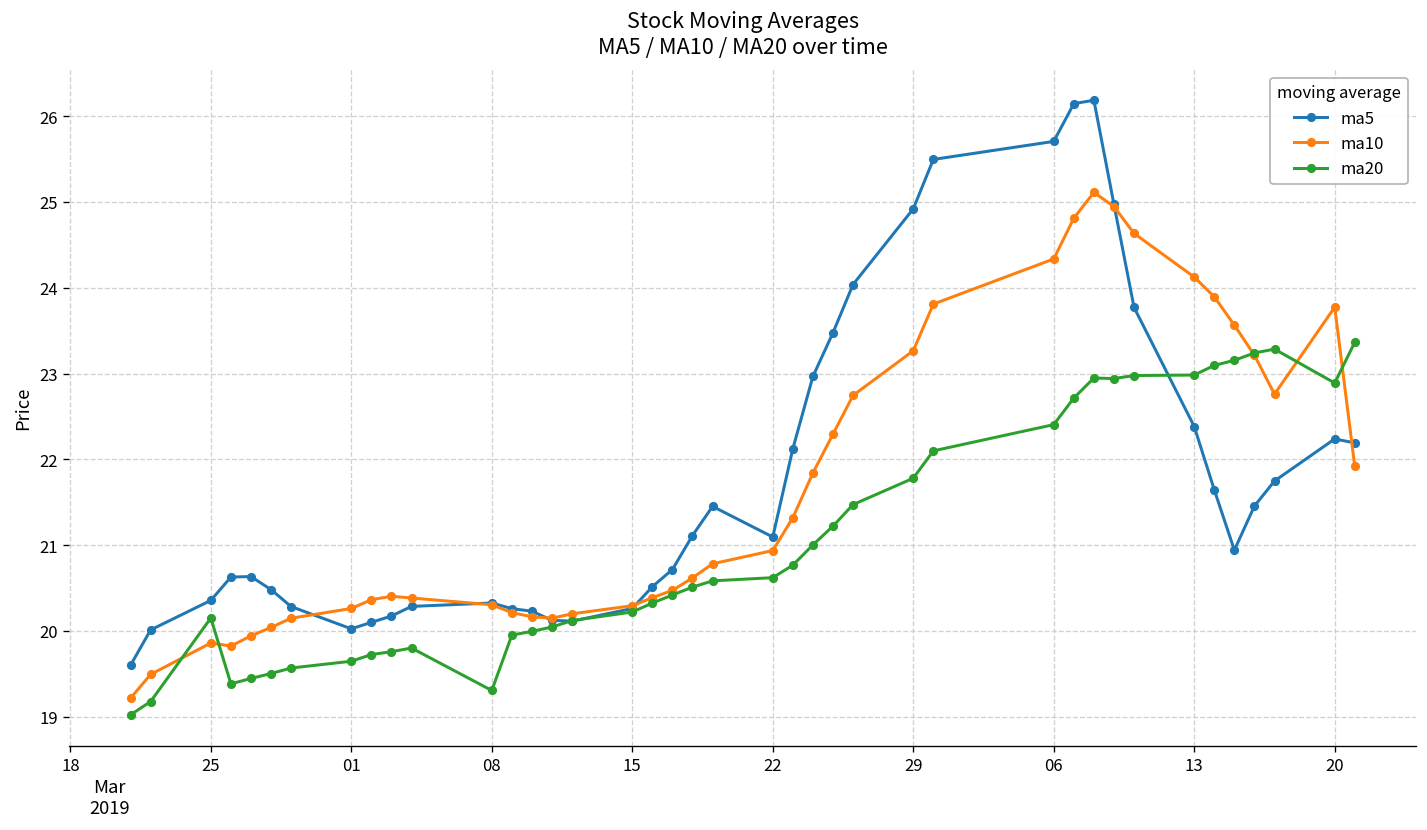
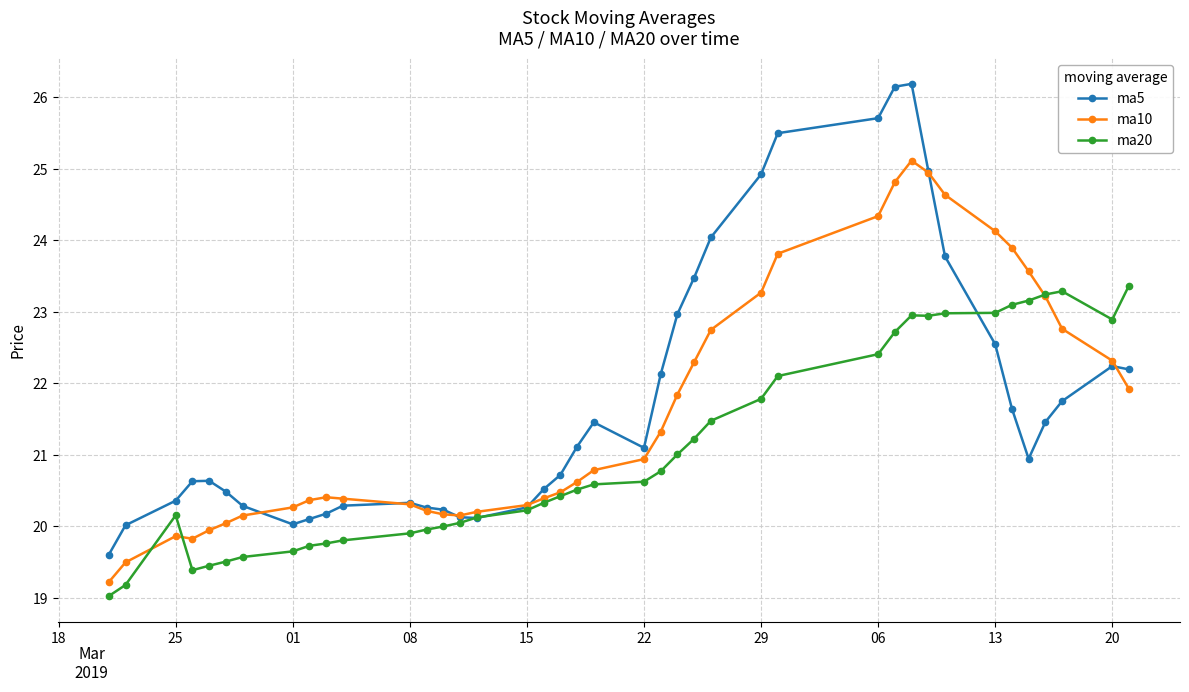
ma20, 08: 19.3 -> 19.9
ma5, 13: 22.4 -> 22.5
ma10, 20: 23.8 -> 22.3
